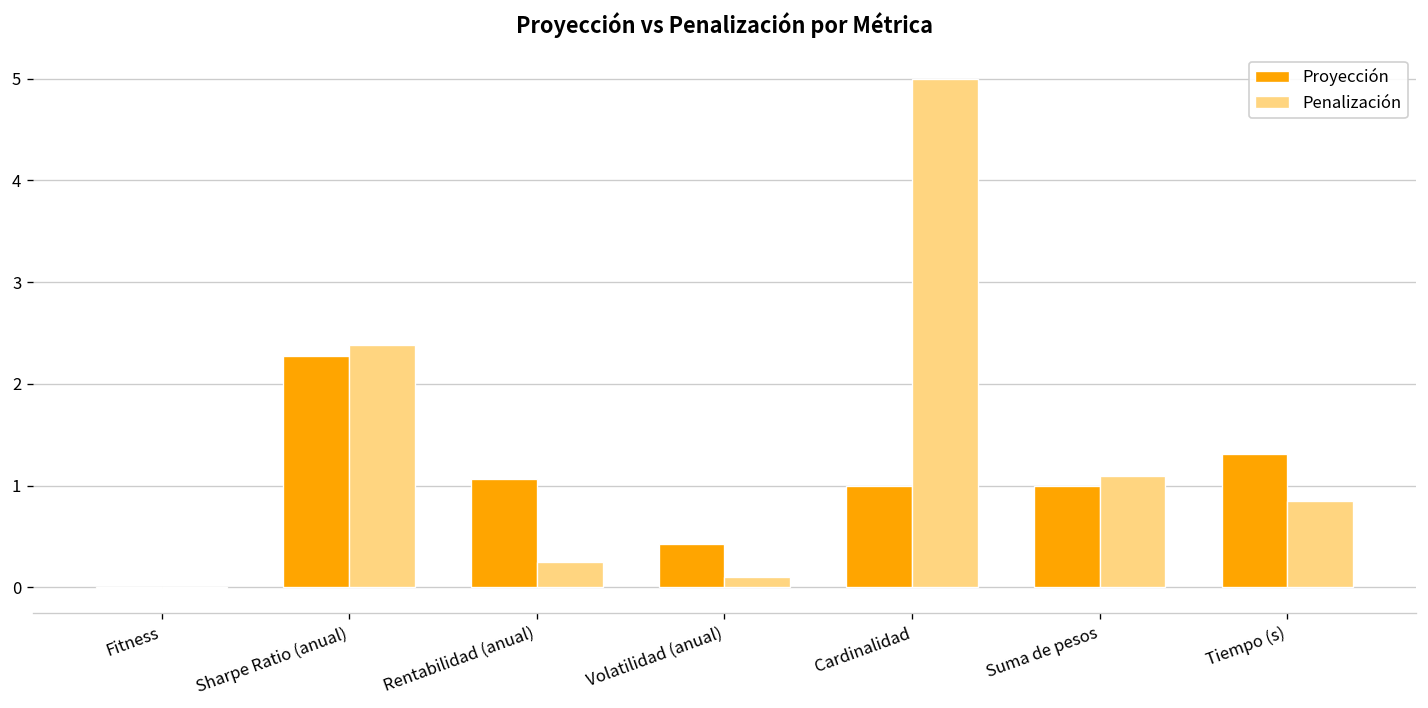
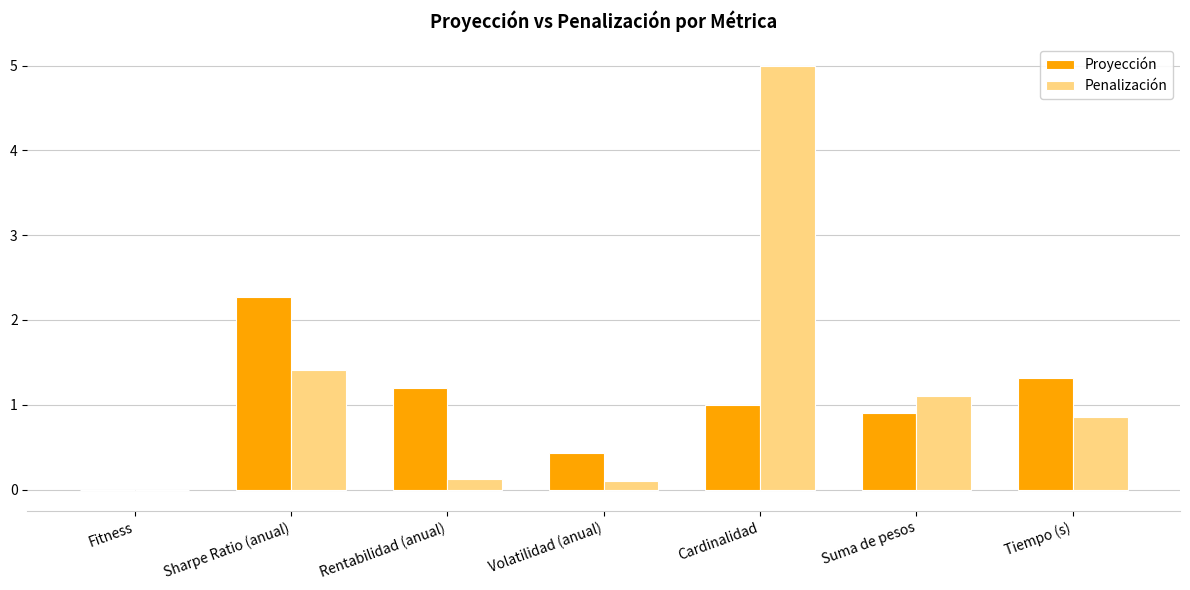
Penalización, Sharpe Ratio (anual): 2.4 -> 1.4
Proyección, Rentabilidad (anual): 1.1 -> 1.2
Penalización, Rentabilidad (anual): 0.3 -> 0.1
Proyección, Suma de pesos: 1.0 -> 0.9
